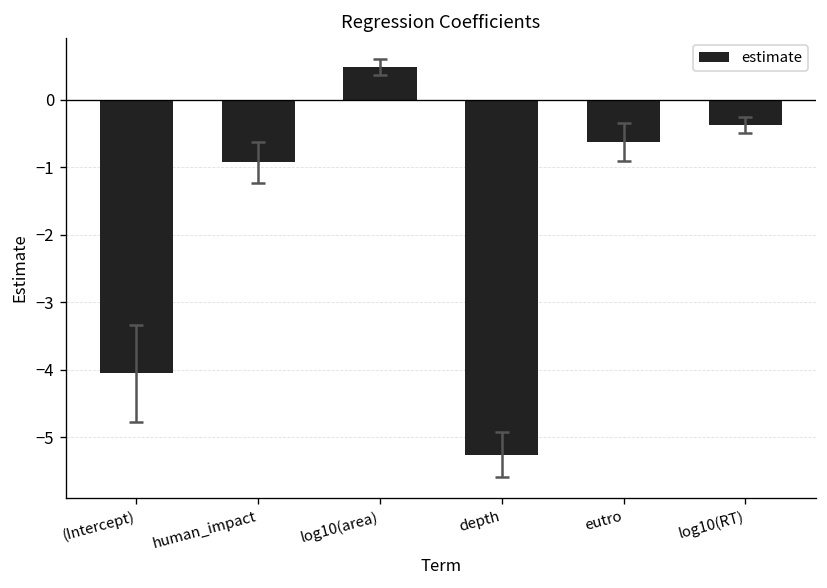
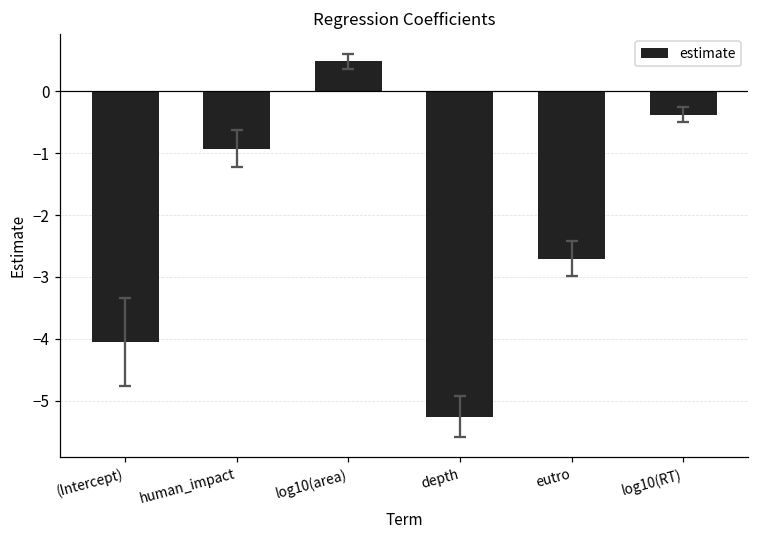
estimate, eutro: -0.6 -> -2.7
